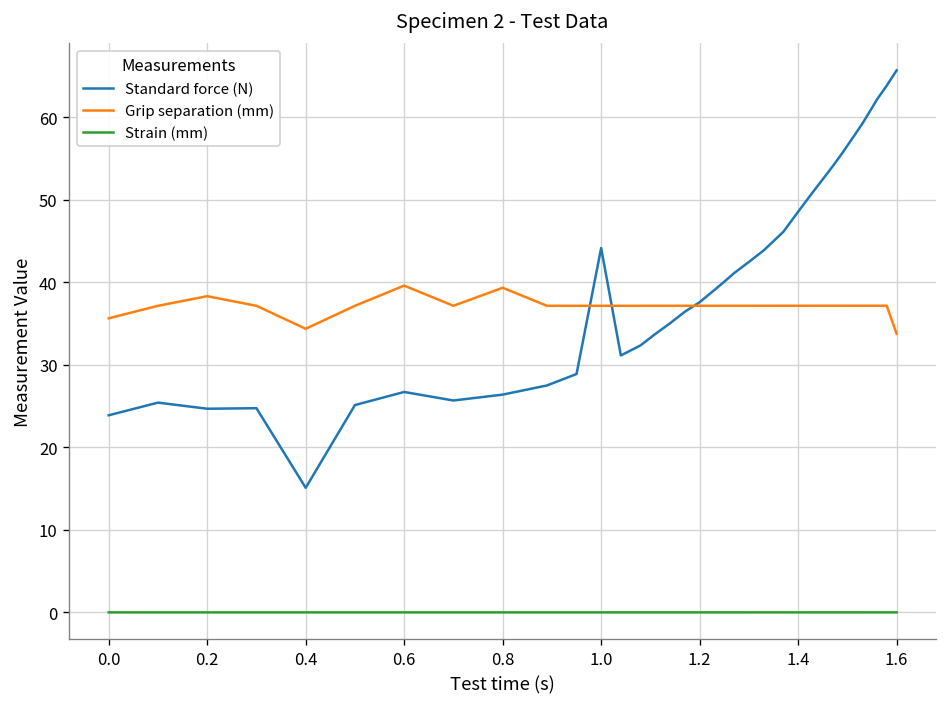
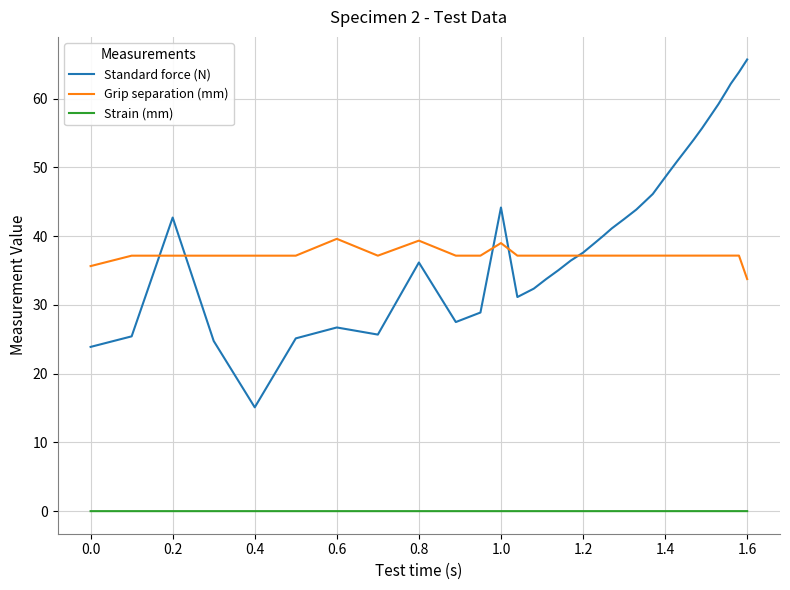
Standard force (N), 0.2: 25 -> 43
Grip separation (mm), 0.2: 38 -> 37
Grip separation (mm), 0.4: 34 -> 37
Standard force (N), 0.8: 26 -> 36
Grip separation (mm), 1.0: 37 -> 39
